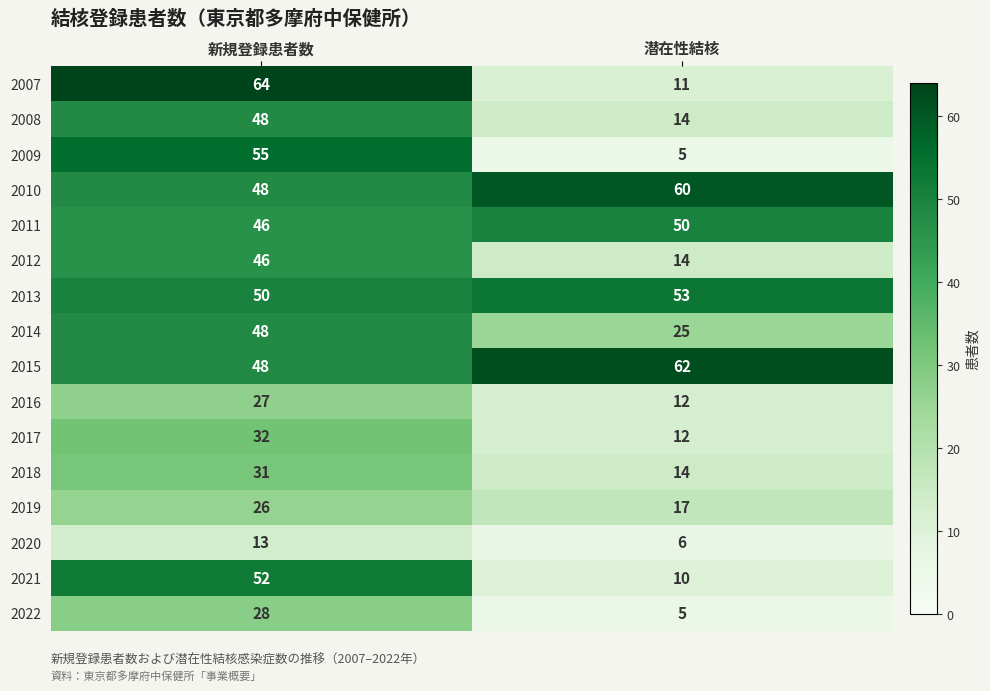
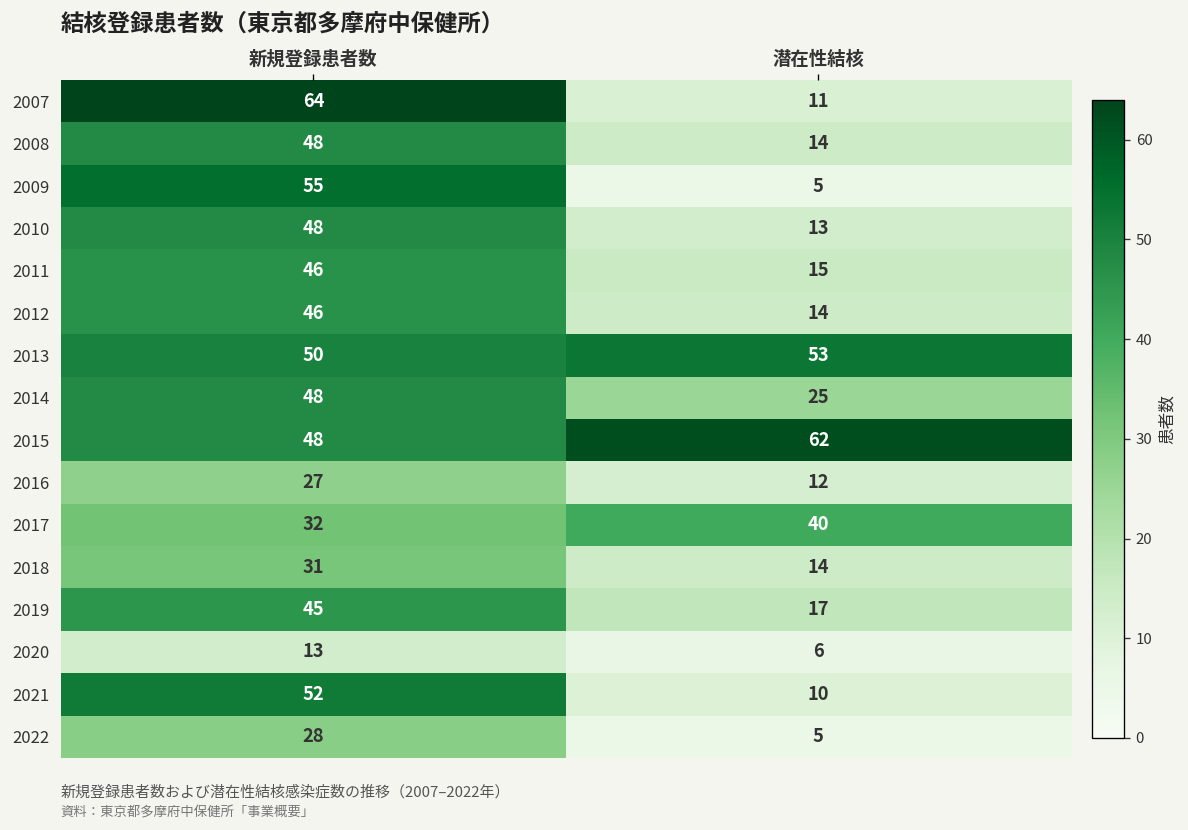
2010, 潜在性結核: 60 -> 13
2011, 潜在性結核: 50 -> 15
2017, 潜在性結核: 12 -> 40
2019, 新規登録患者数: 26 -> 45
